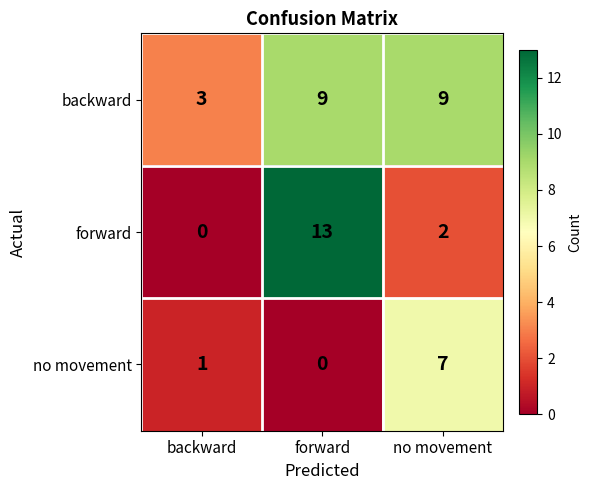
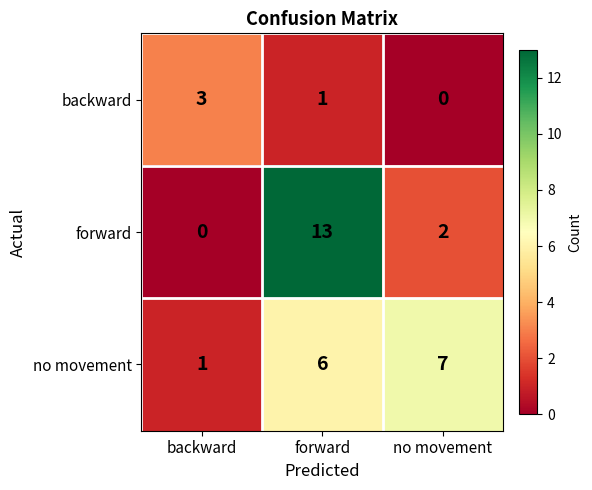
backward, forward: 9 -> 1
backward, no movement: 9 -> 0
no movement, forward: 0 -> 6
